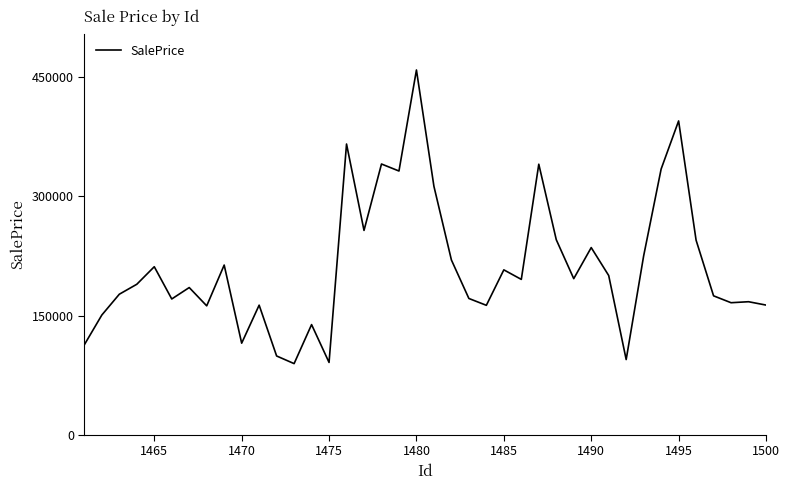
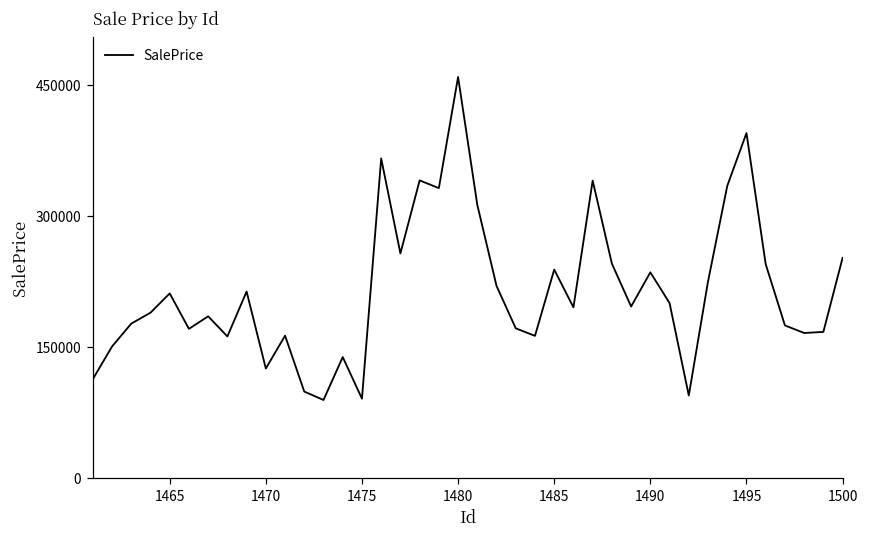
1470: 120000 -> 130000
1485: 210000 -> 240000
1500: 160000 -> 250000
